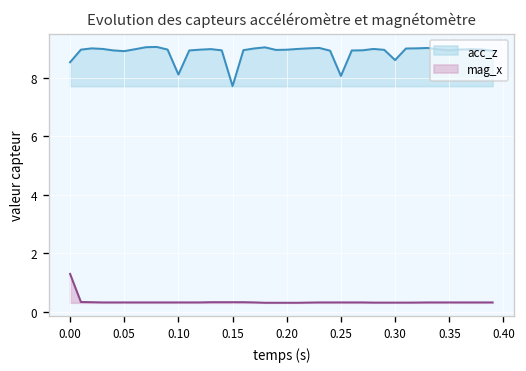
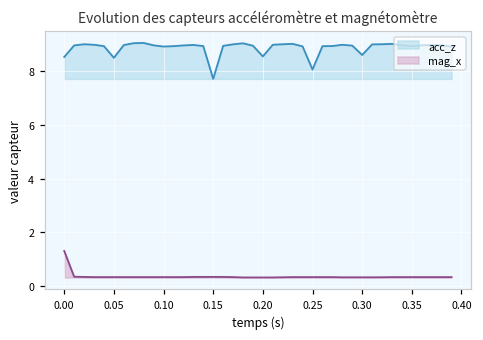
acc_z, 0.05: 8.9 -> 8.5
acc_z, 0.10: 8.1 -> 8.9
acc_z, 0.20: 9.0 -> 8.6
